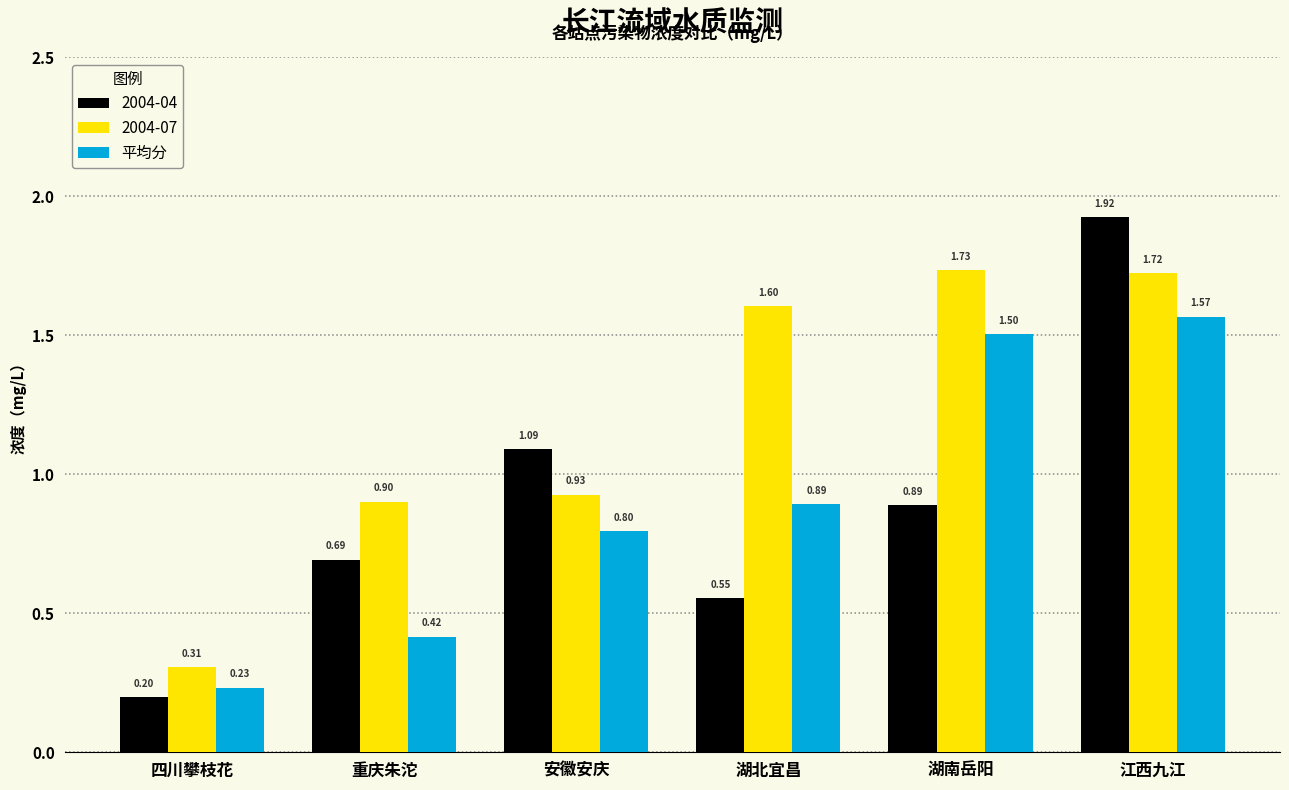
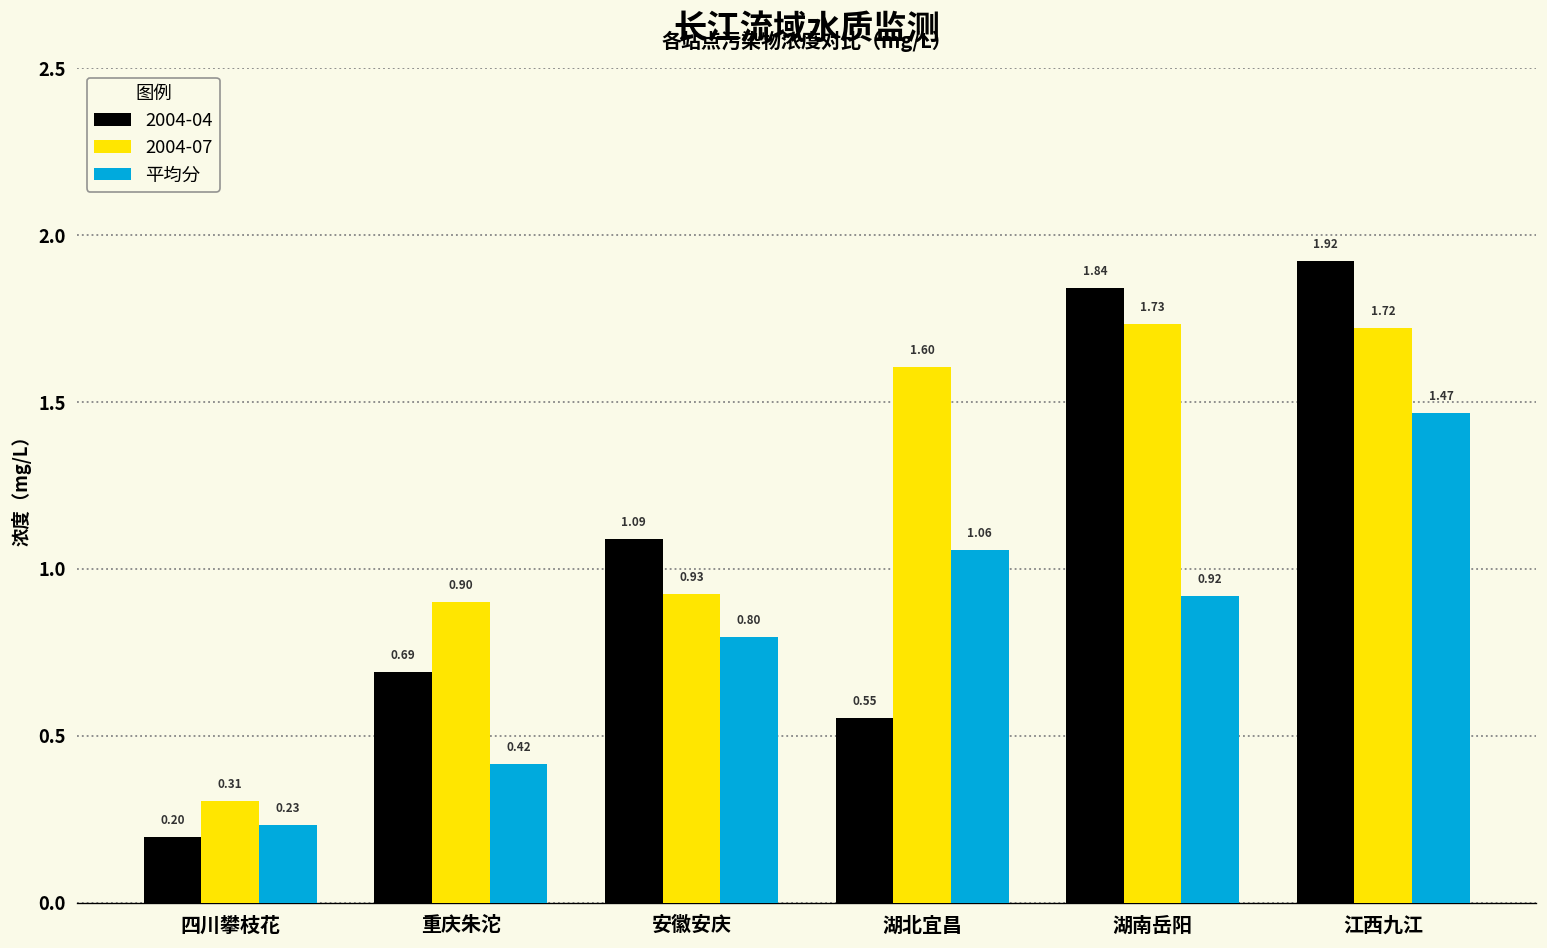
平均分, 湖北宜昌: 0.89 -> 1.06
2004-04, 湖南岳阳: 0.89 -> 1.84
平均分, 湖南岳阳: 1.50 -> 0.92
平均分, 江西九江: 1.57 -> 1.47
